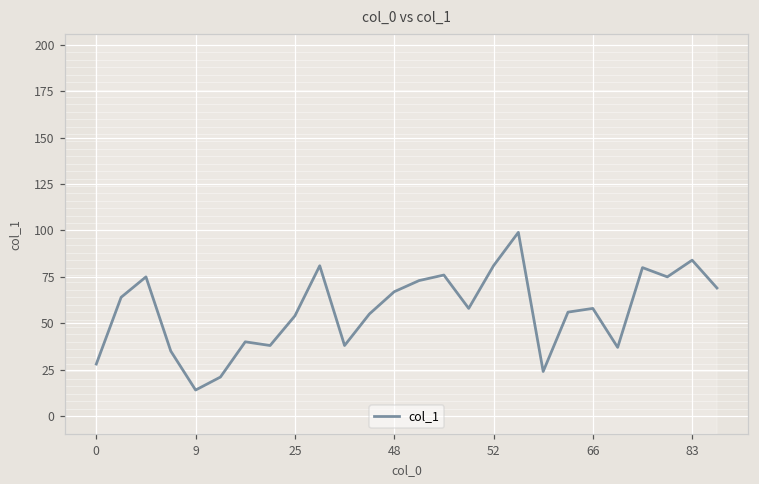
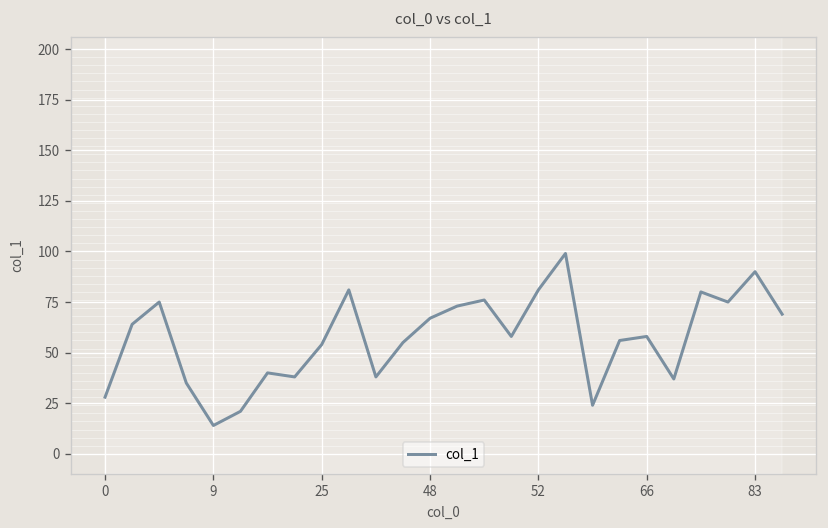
83: 84 -> 90
